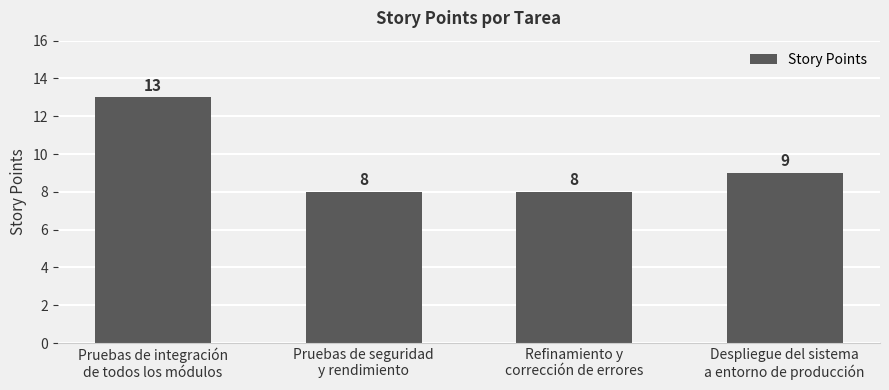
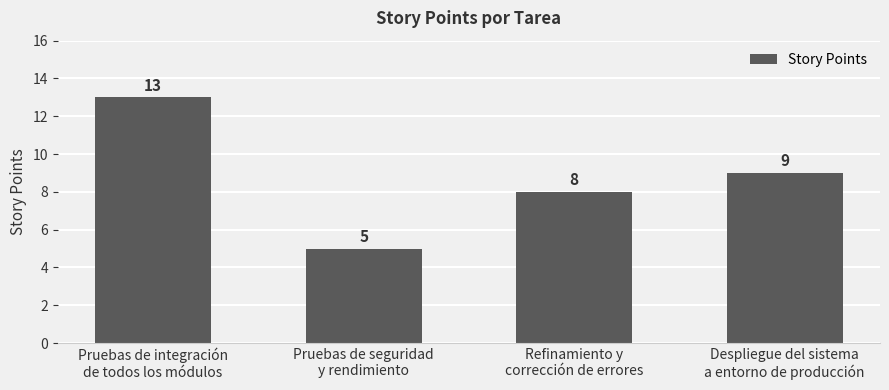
Pruebas de seguridad y rendimiento: 8 -> 5
